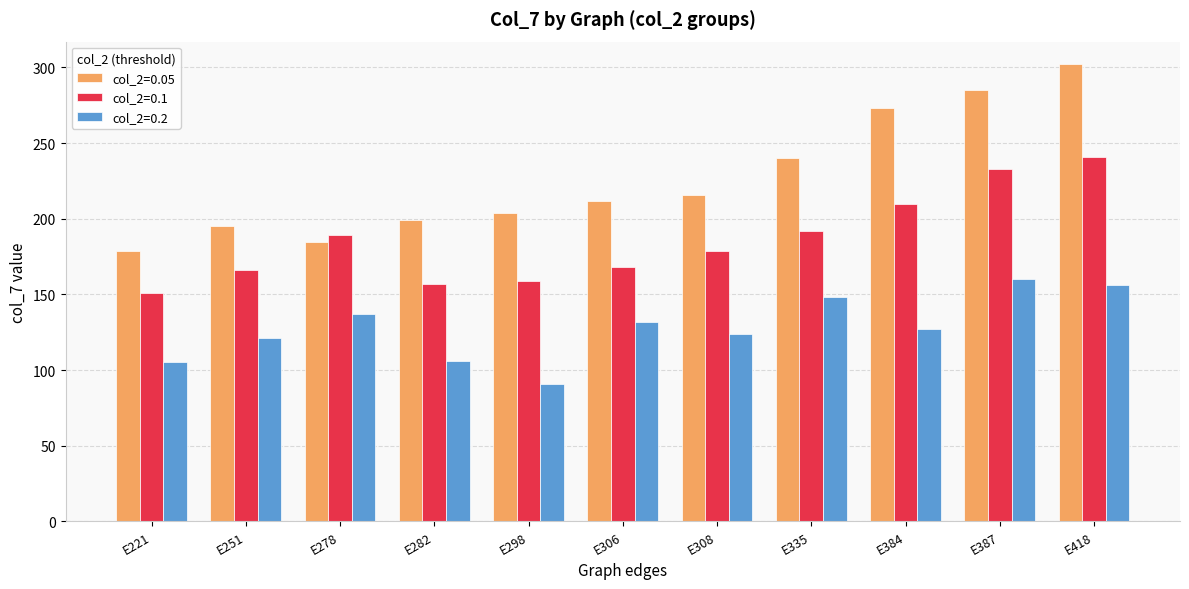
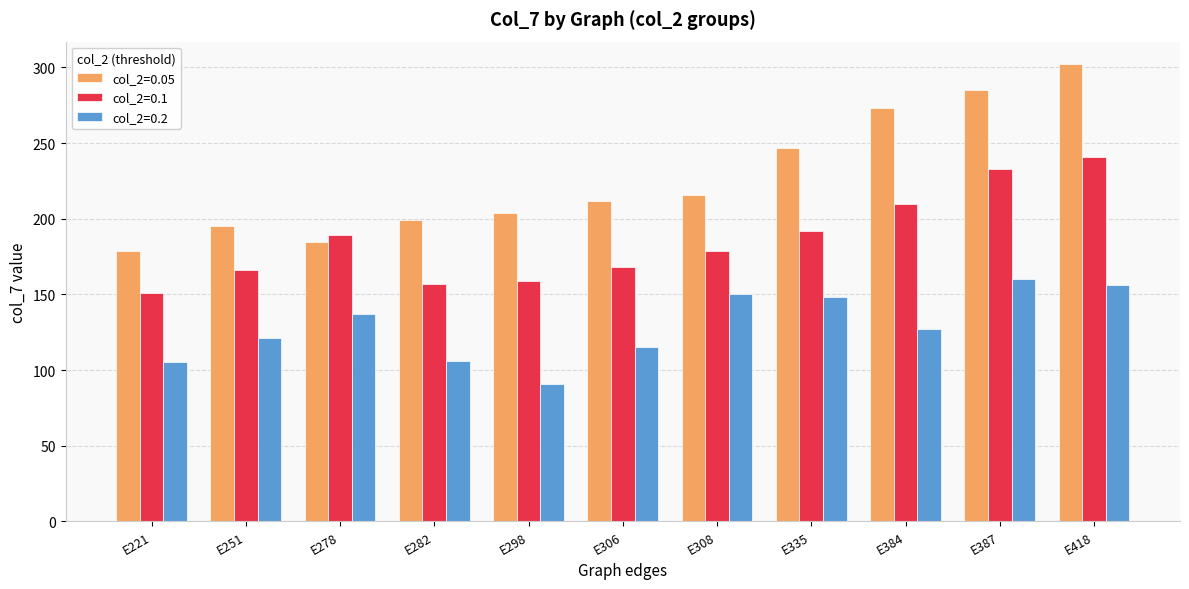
col_2=0.2, E306: 132 -> 115
col_2=0.2, E308: 124 -> 150
col_2=0.05, E335: 240 -> 247
